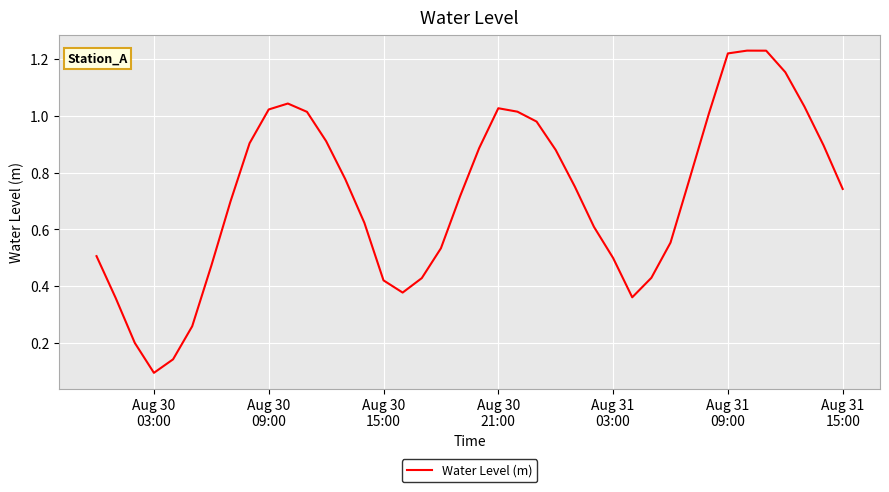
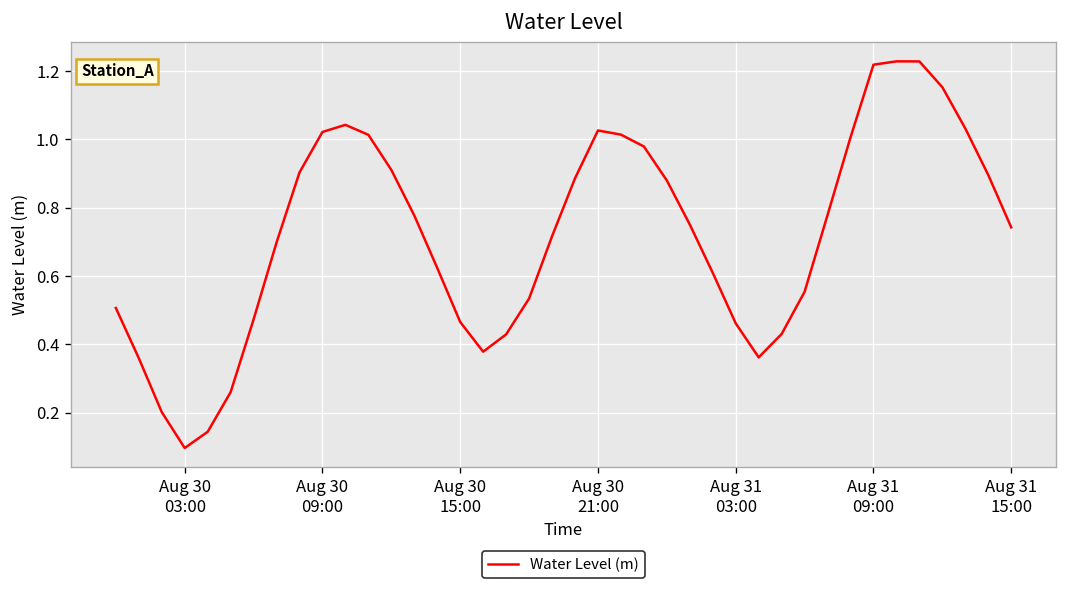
Aug 30 15:00: 0.42 -> 0.47
Aug 31 03:00: 0.50 -> 0.46
